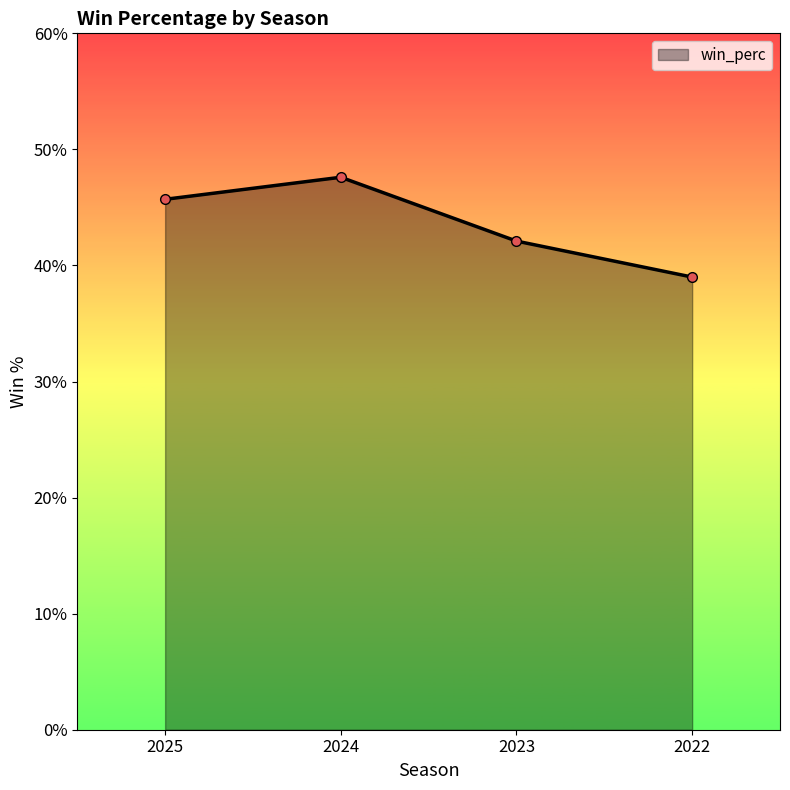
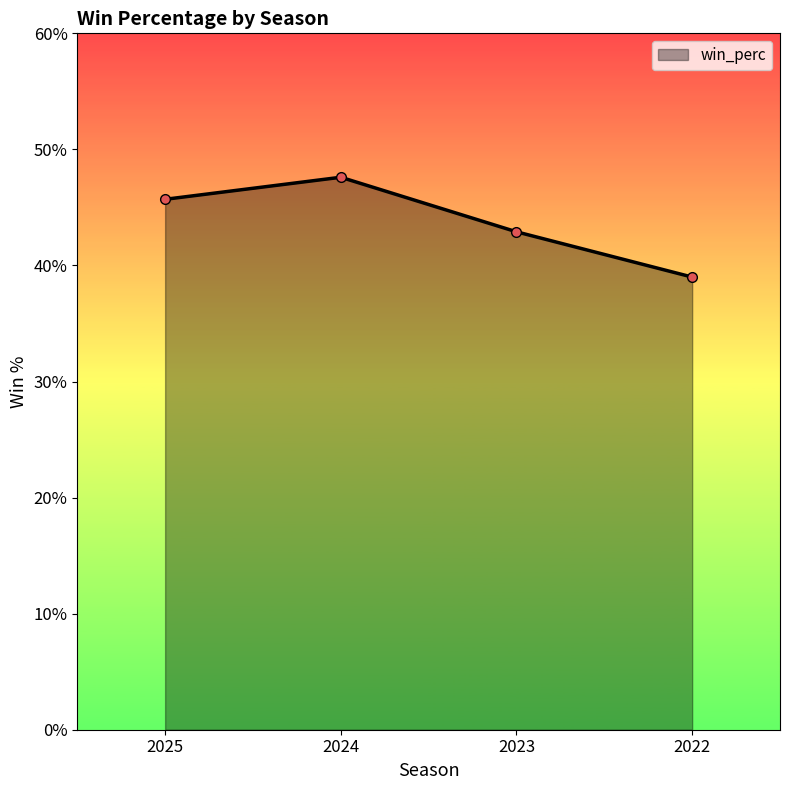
2023: 42.1% -> 42.9%
